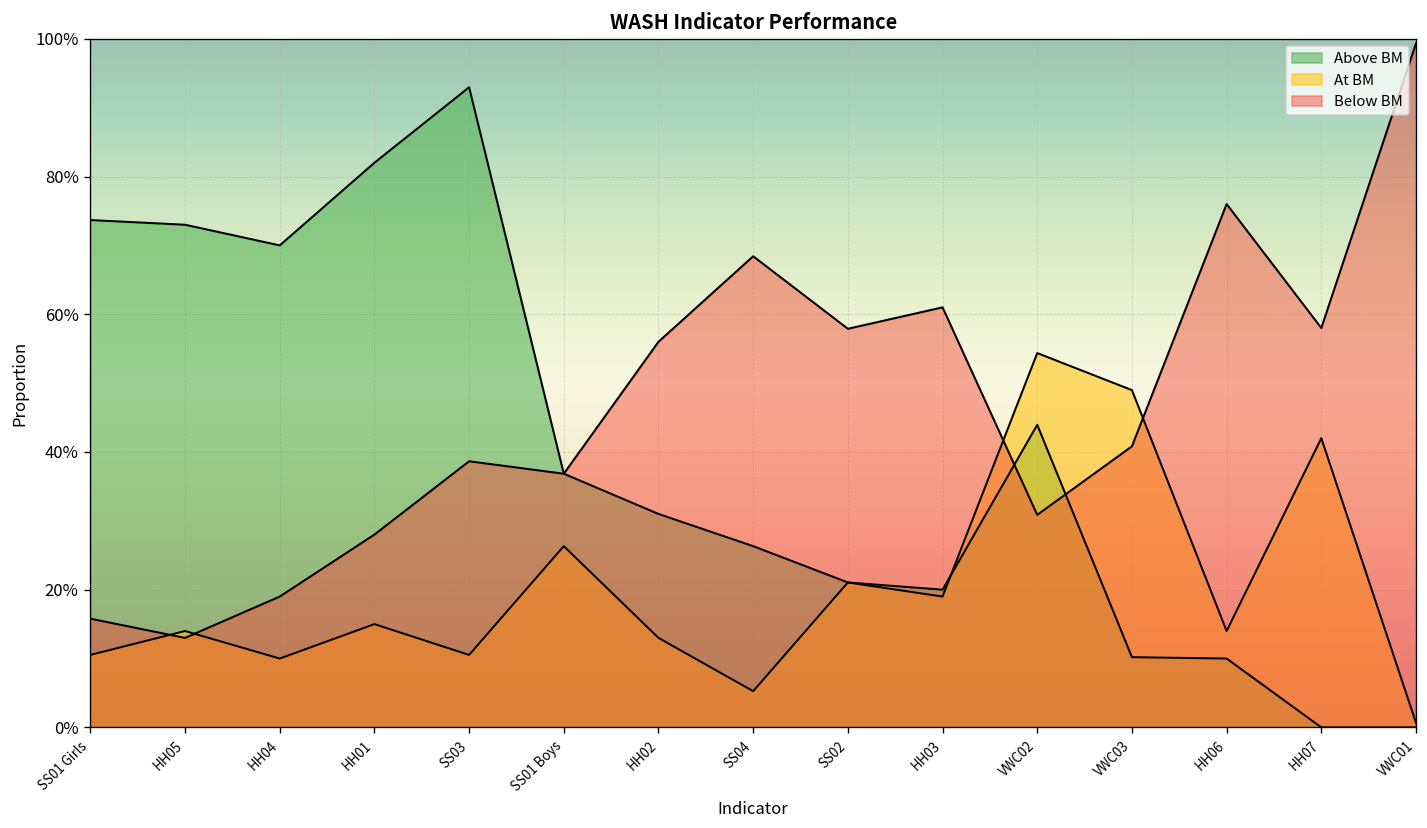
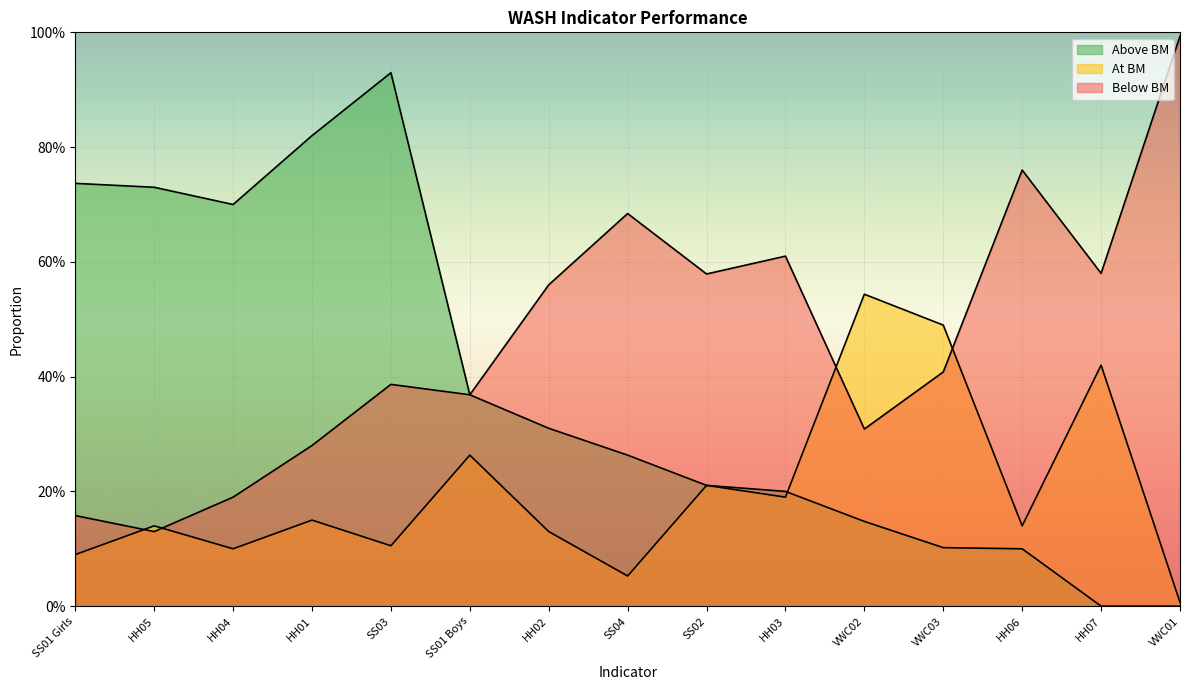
At BM, SS01 Girls: 11% -> 9%
Above BM, VWC02: 44% -> 15%
